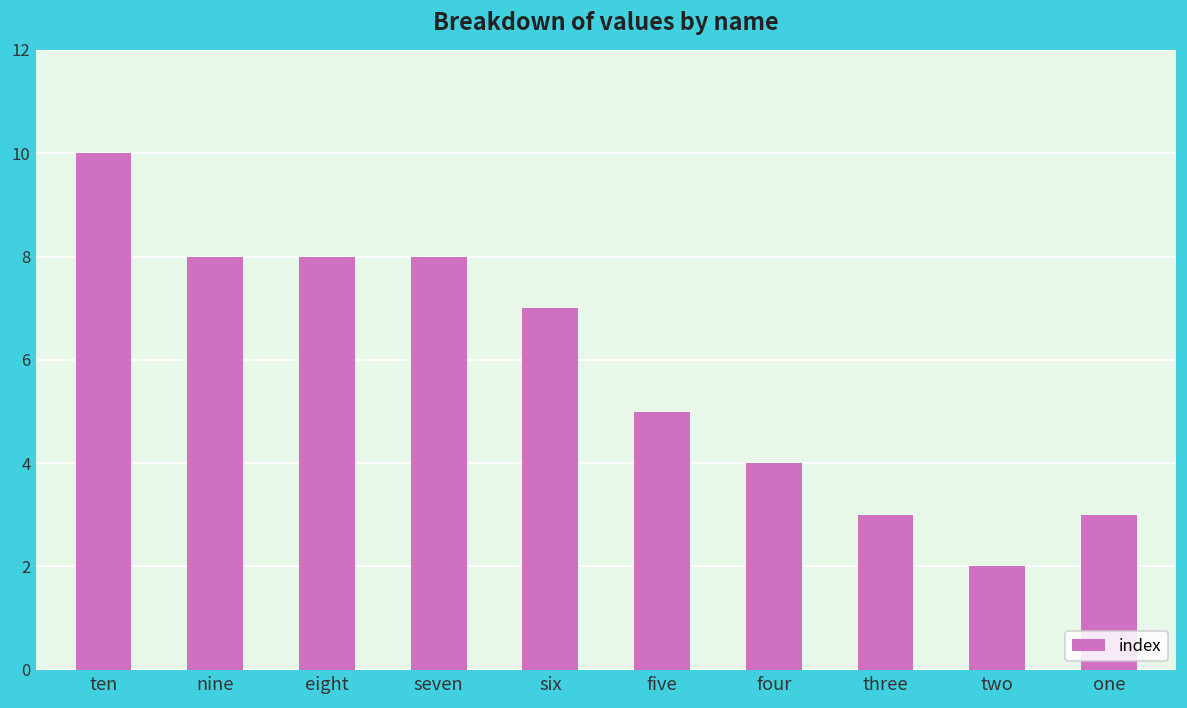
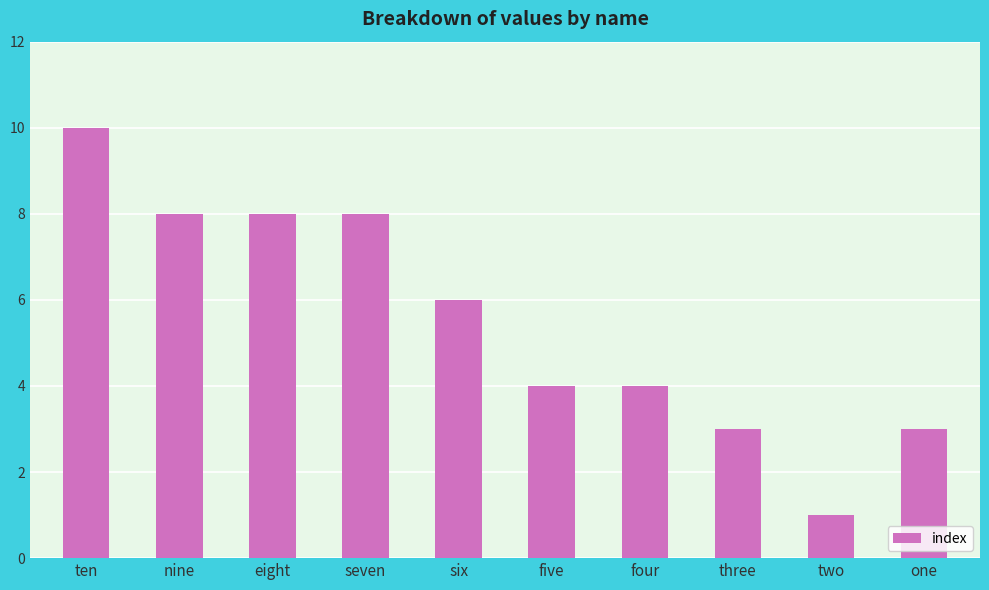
six: 7 -> 6
five: 5 -> 4
two: 2 -> 1
